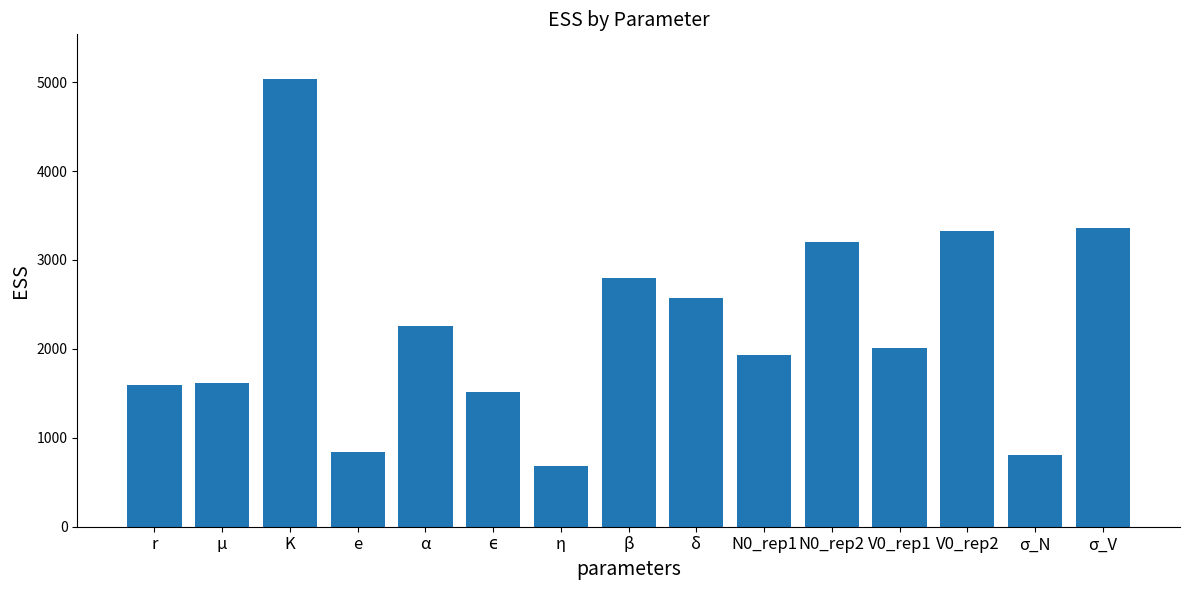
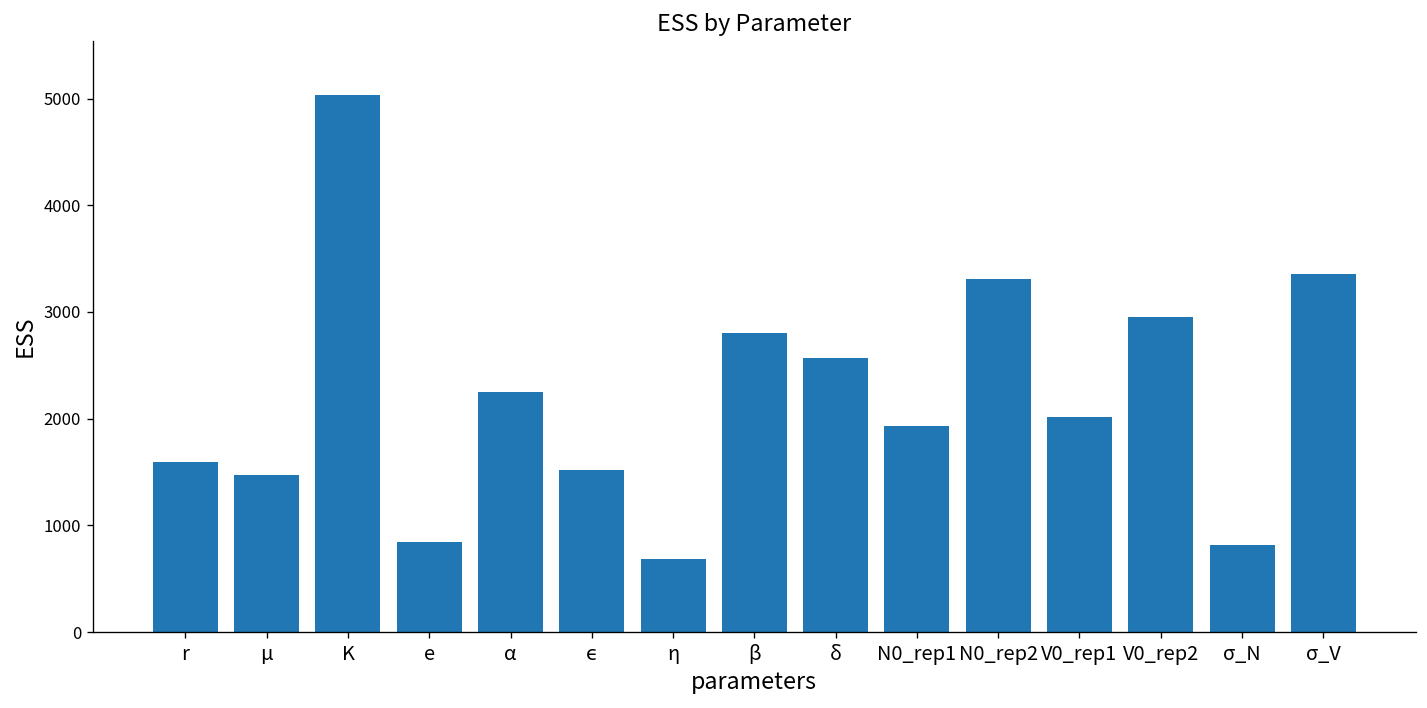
μ: 1600 -> 1500
N0_rep2: 3200 -> 3300
V0_rep2: 3300 -> 3000
